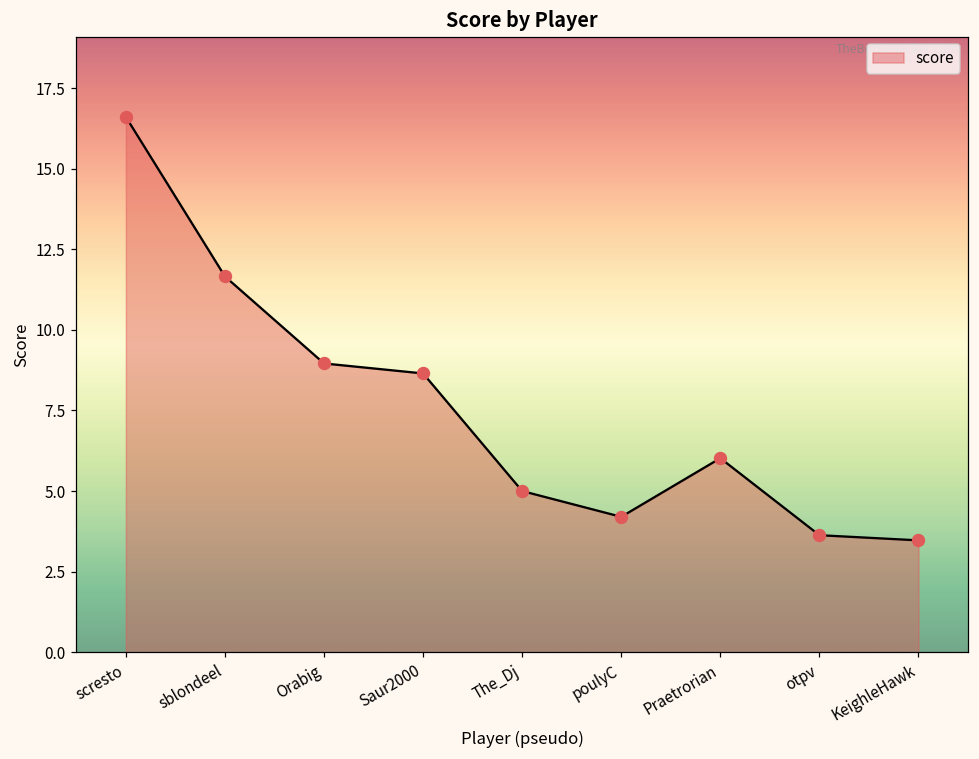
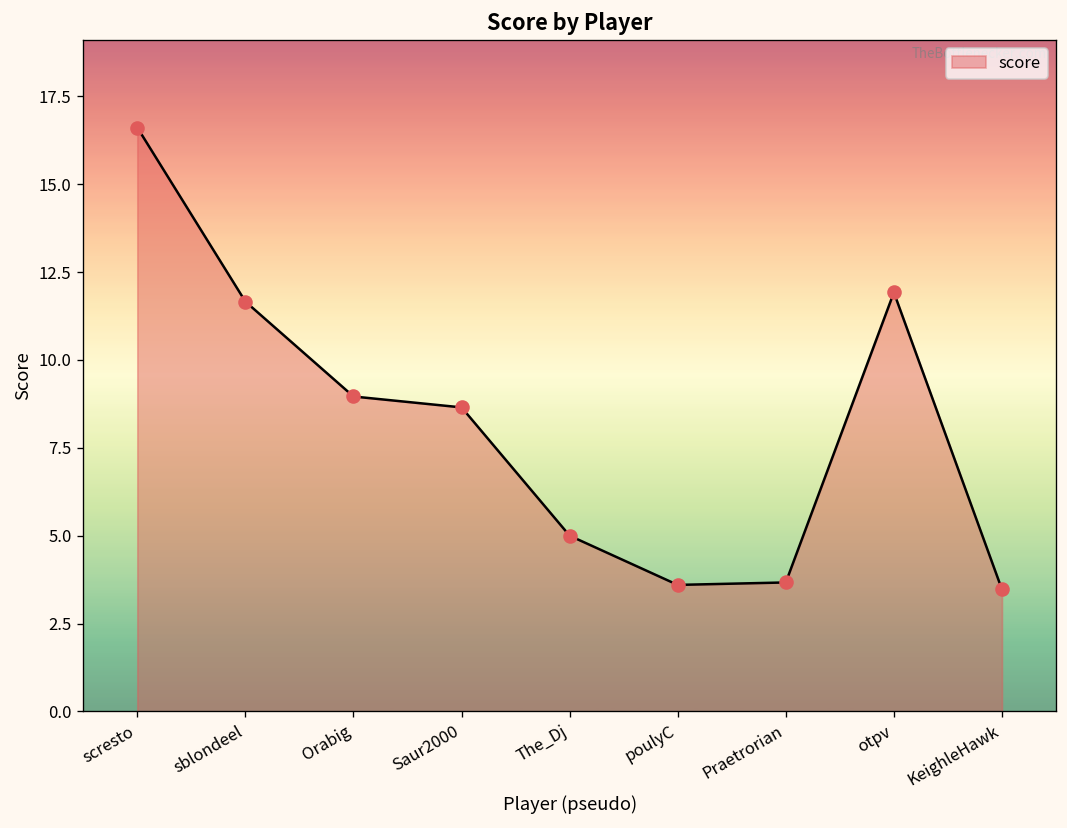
poulyC: 4.2 -> 3.6
Praetrorian: 6.0 -> 3.7
otpv: 3.6 -> 11.9
